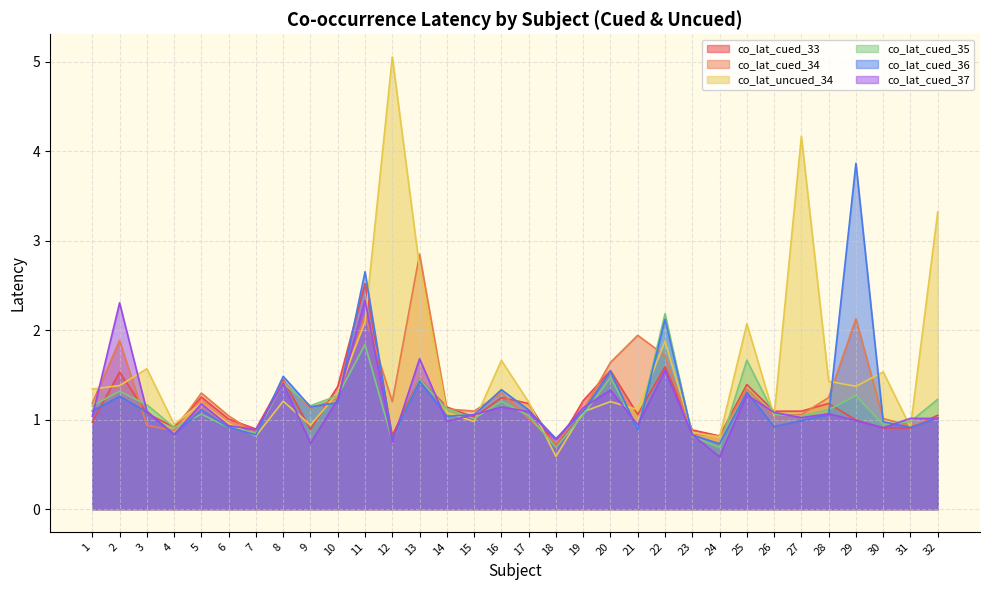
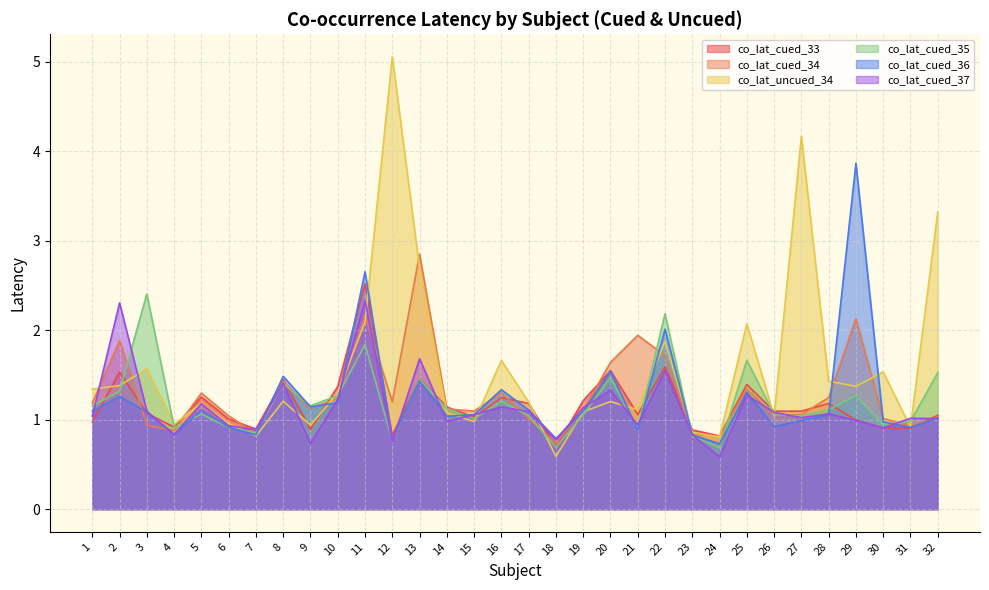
co_lat_cued_35, 3: 1.2 -> 2.4
co_lat_cued_36, 22: 2.1 -> 2.0
co_lat_cued_35, 32: 1.2 -> 1.5
